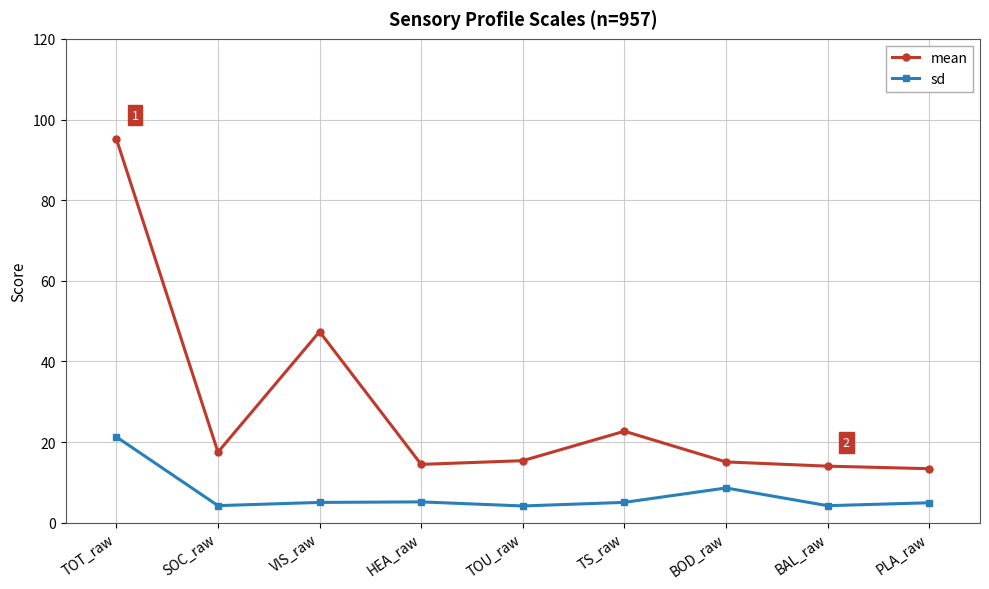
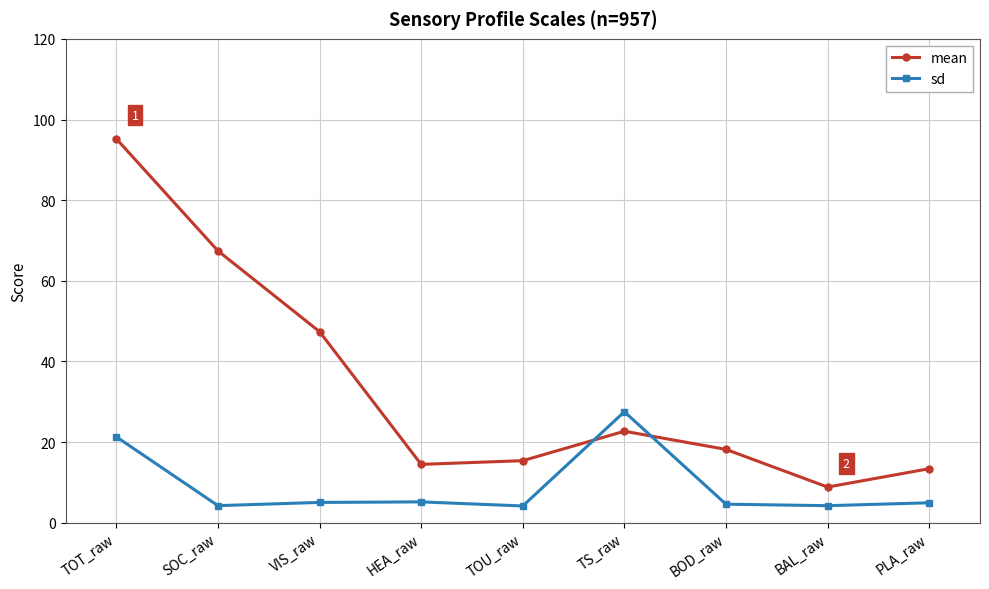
mean, SOC_raw: 18 -> 67
sd, TS_raw: 5 -> 28
mean, BOD_raw: 15 -> 18
sd, BOD_raw: 9 -> 5
mean, BAL_raw: 14 -> 9
